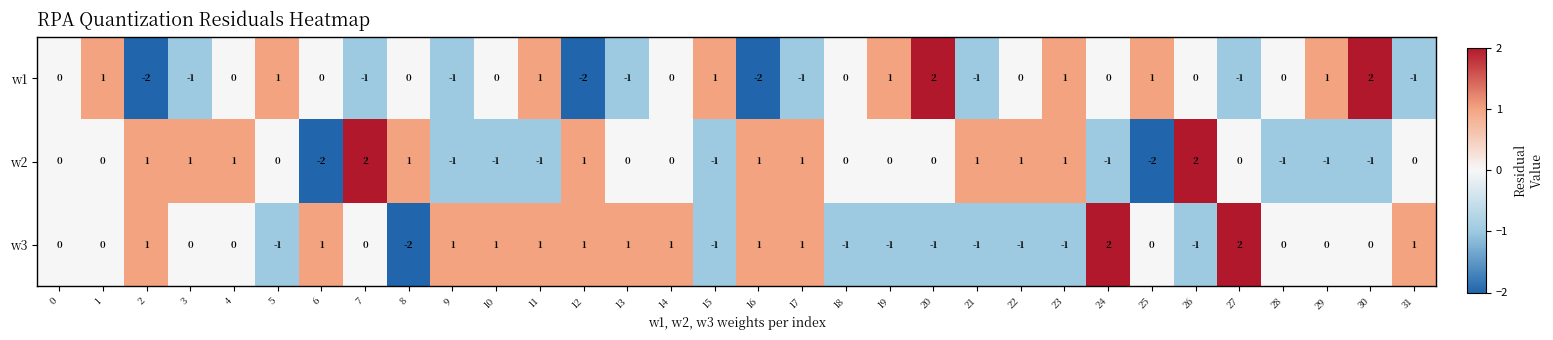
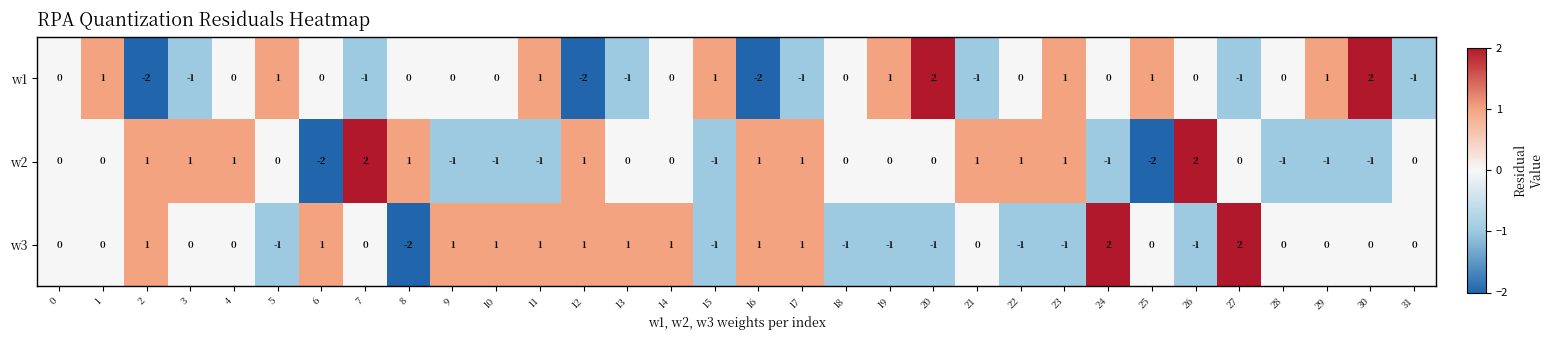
w1, 9: -1 -> 0
w3, 21: -1 -> 0
w3, 31: 1 -> 0
